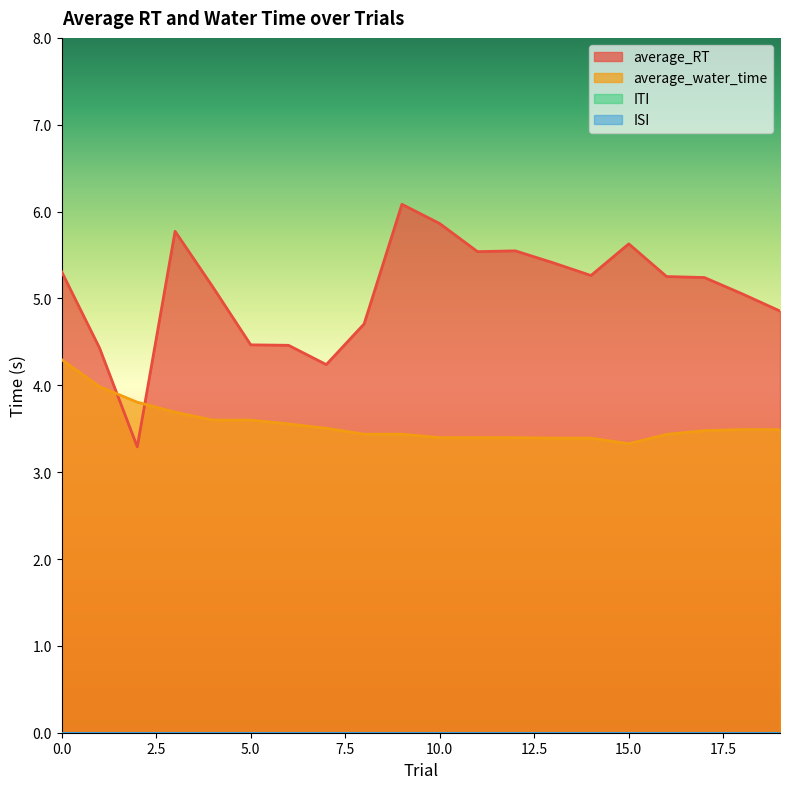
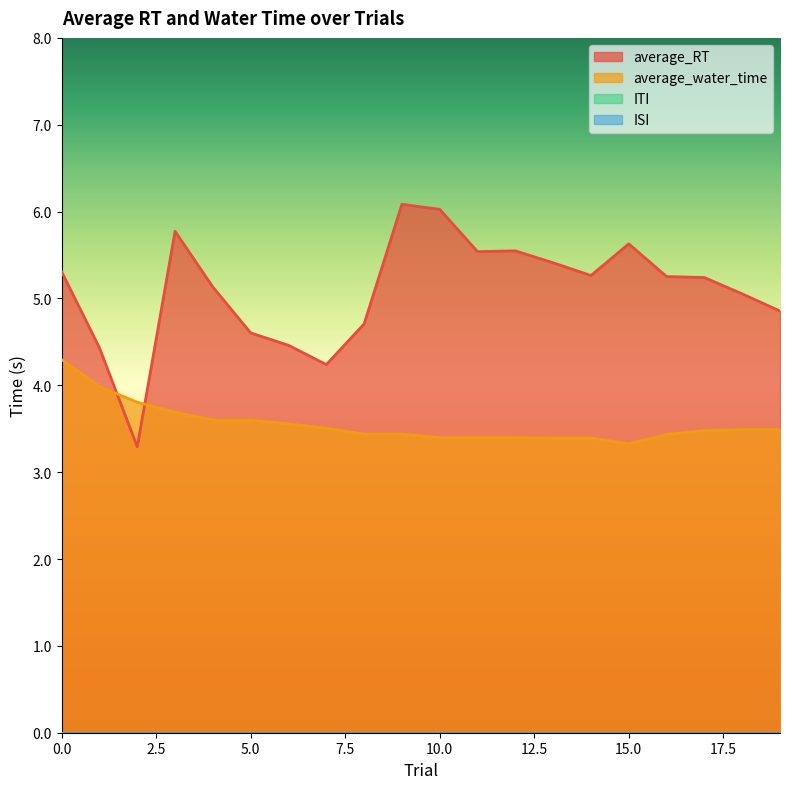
average_RT, 5.0: 4.5 -> 4.6
average_RT, 10.0: 5.9 -> 6.0
